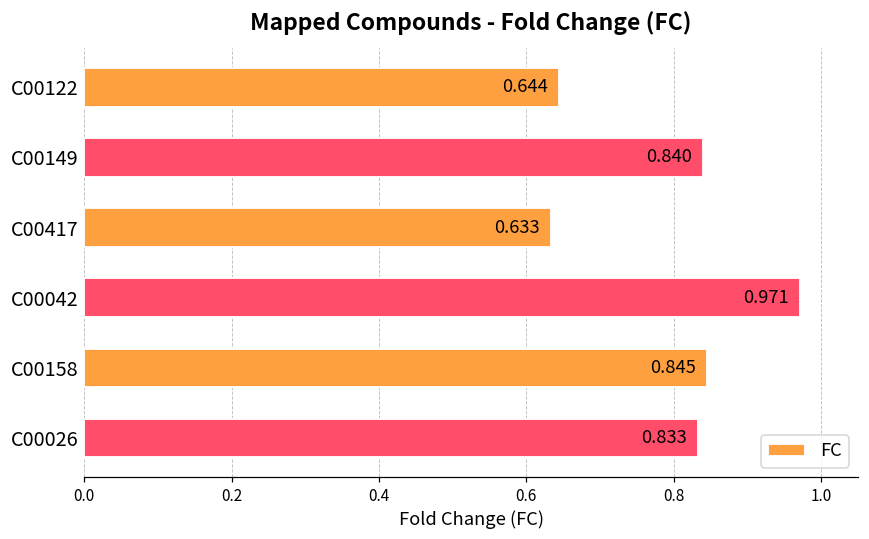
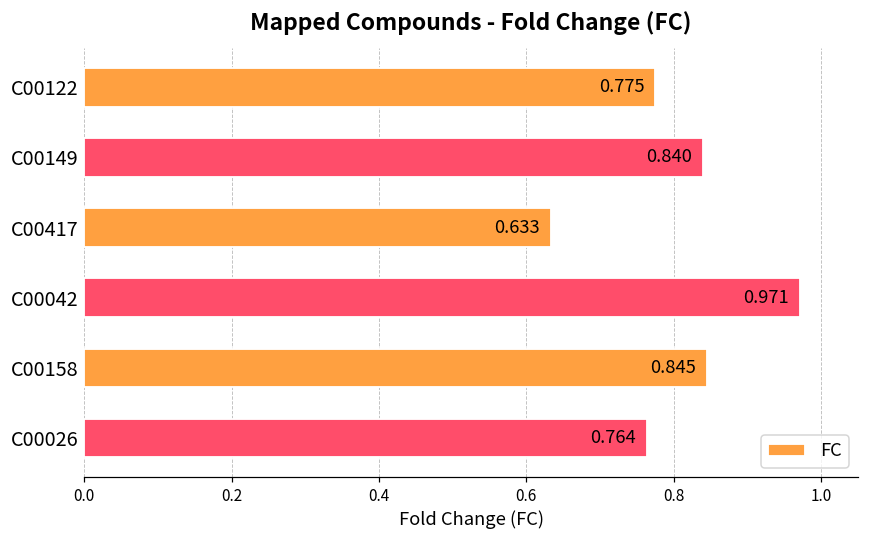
C00122: 0.644 -> 0.775
C00026: 0.833 -> 0.764
